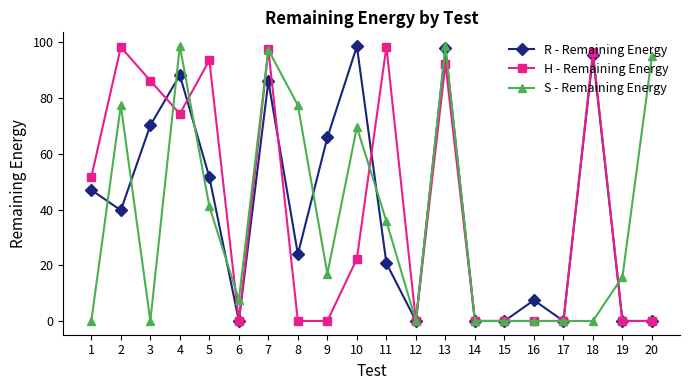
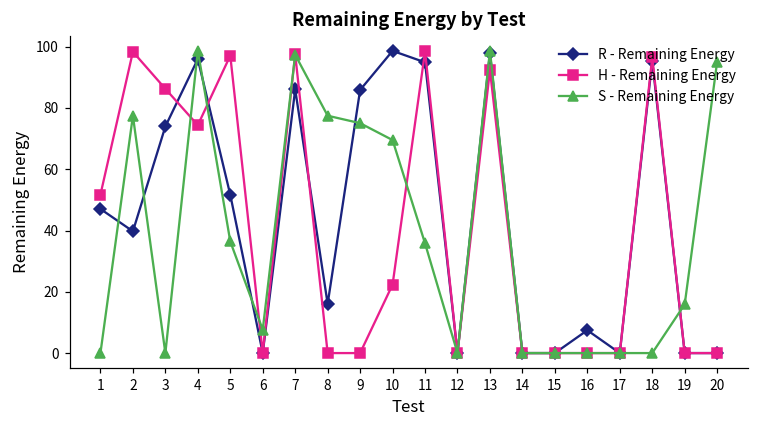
R - Remaining Energy, 3: 70 -> 74
R - Remaining Energy, 4: 88 -> 96
H - Remaining Energy, 5: 94 -> 97
S - Remaining Energy, 5: 41 -> 36
R - Remaining Energy, 8: 24 -> 16
R - Remaining Energy, 9: 66 -> 86
S - Remaining Energy, 9: 17 -> 75
R - Remaining Energy, 11: 21 -> 95
